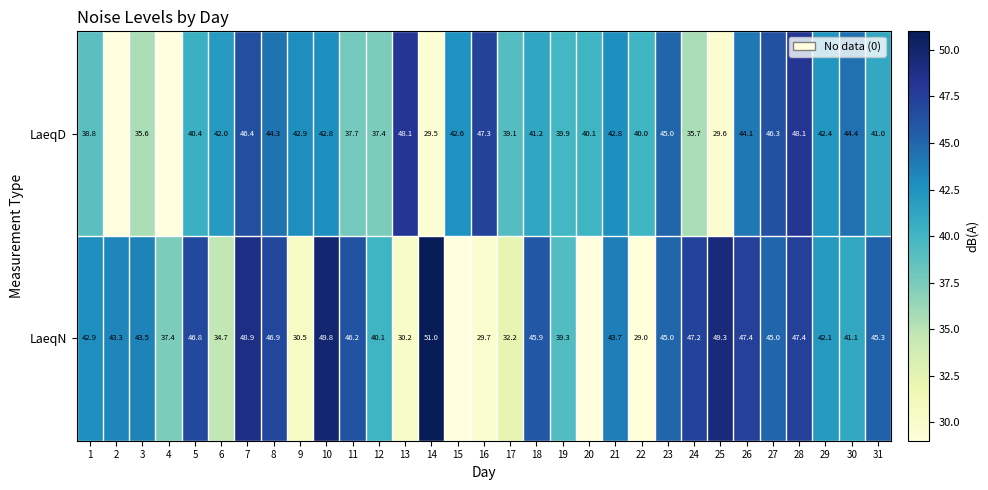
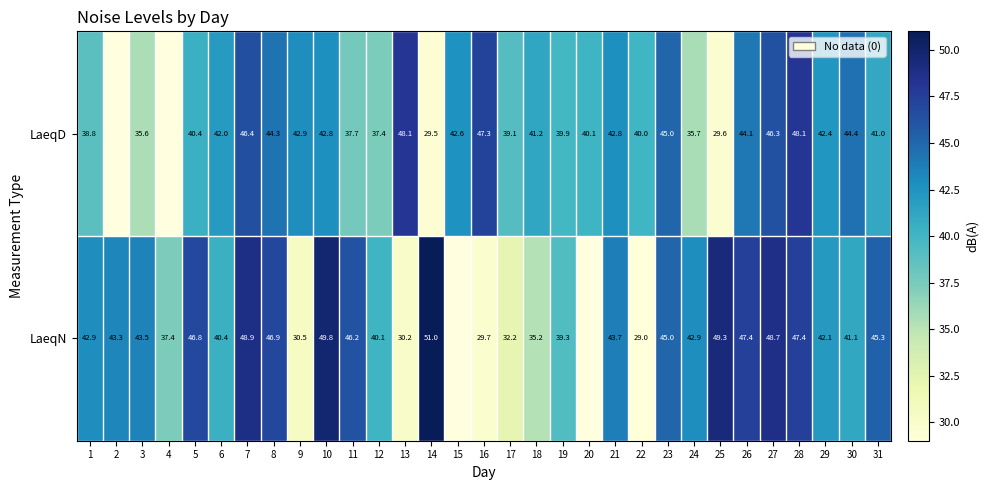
LaeqN, 6: 34.7 -> 40.4
LaeqN, 18: 45.9 -> 35.2
LaeqN, 24: 47.2 -> 42.9
LaeqN, 27: 45.0 -> 48.7
